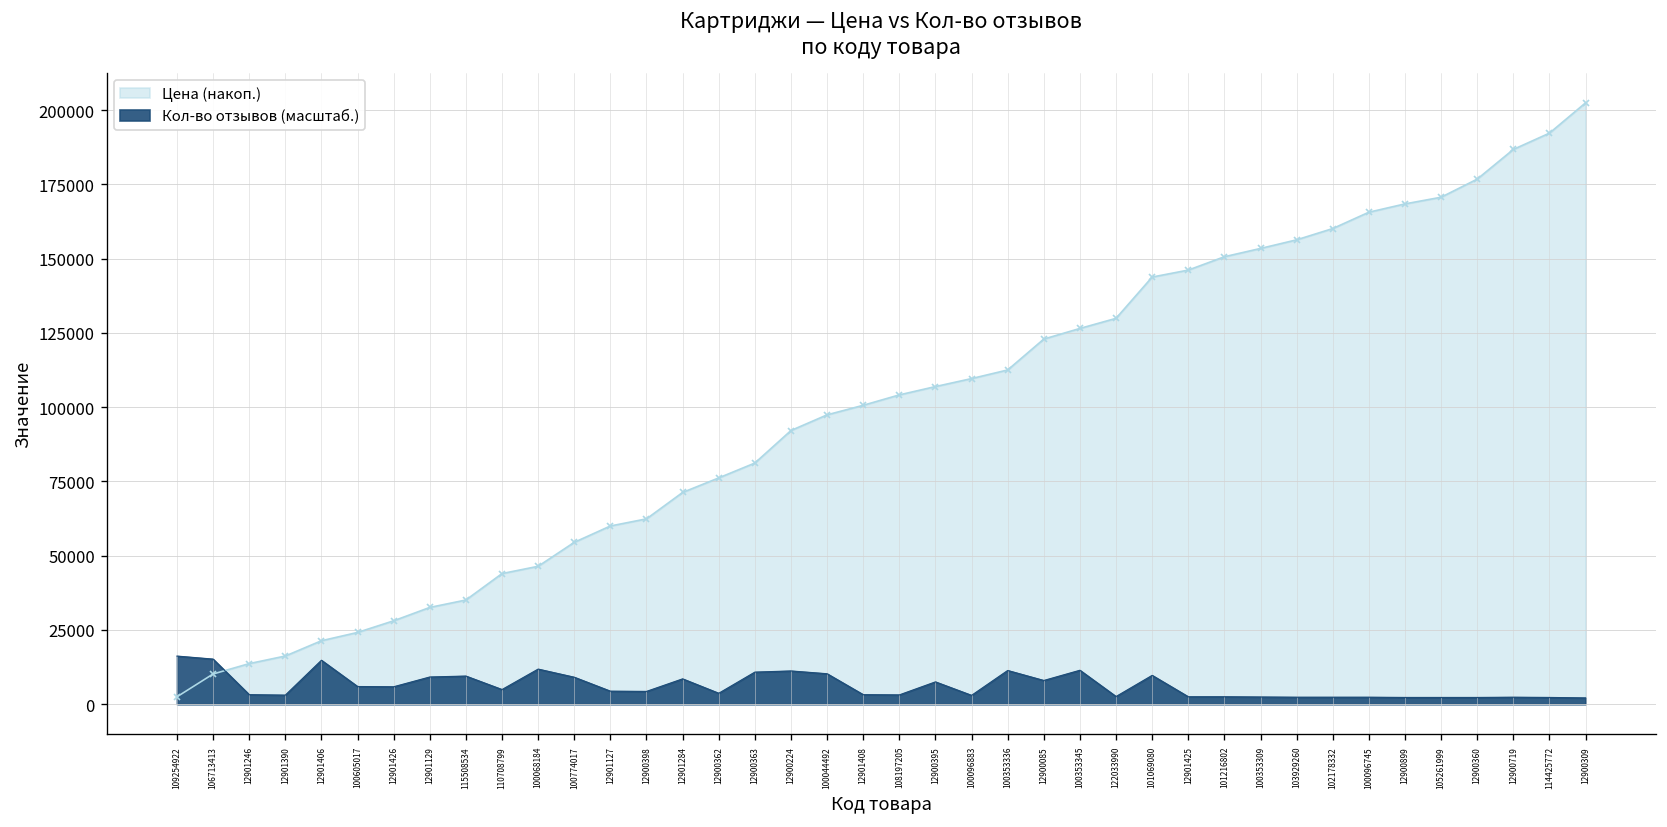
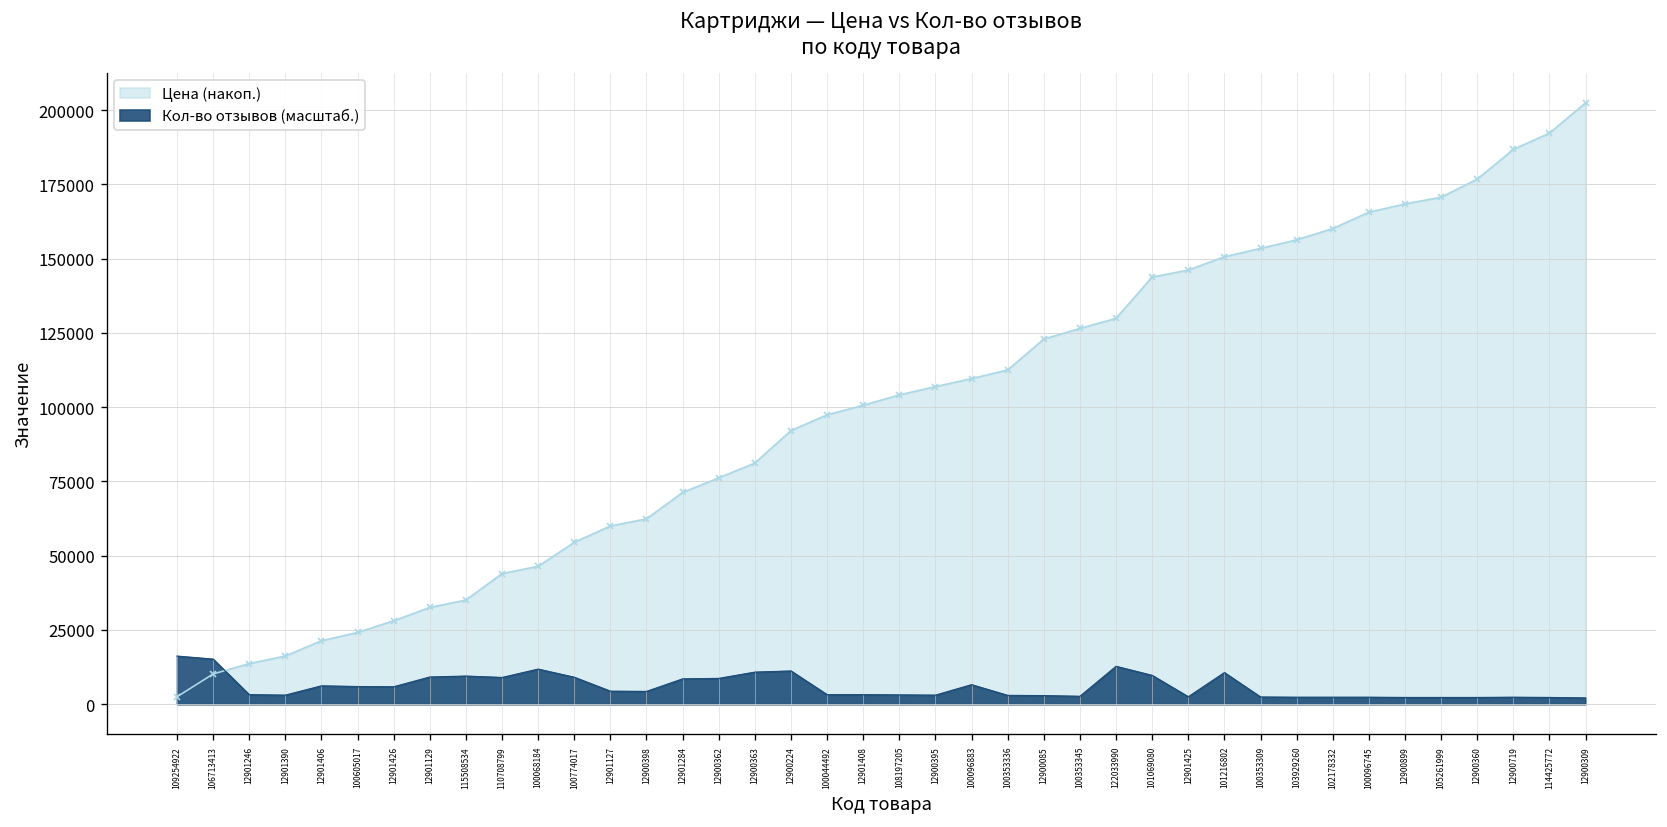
Кол-во отзывов (масштаб.), 12901406: 15000 -> 6000
Кол-во отзывов (масштаб.), 110708799: 5000 -> 9000
Кол-во отзывов (масштаб.), 12900362: 4000 -> 9000
Кол-во отзывов (масштаб.), 100044492: 10000 -> 3000
Кол-во отзывов (масштаб.), 12900395: 8000 -> 3000
Кол-во отзывов (масштаб.), 100096883: 3000 -> 7000
Кол-во отзывов (масштаб.), 100353336: 11000 -> 3000
Кол-во отзывов (масштаб.), 12900085: 8000 -> 3000
Кол-во отзывов (масштаб.), 100353345: 11000 -> 3000
Кол-во отзывов (масштаб.), 122033990: 3000 -> 13000
Кол-во отзывов (масштаб.), 101216802: 3000 -> 11000
